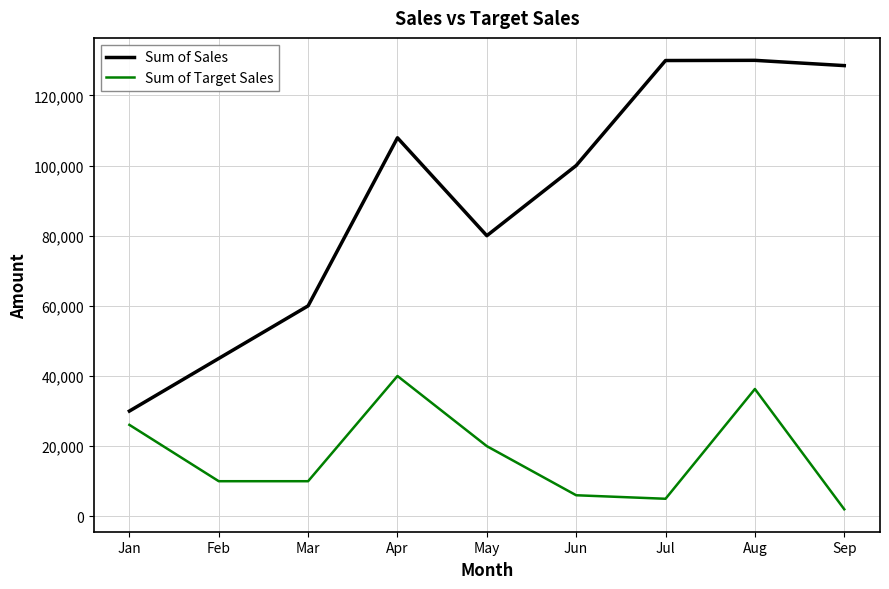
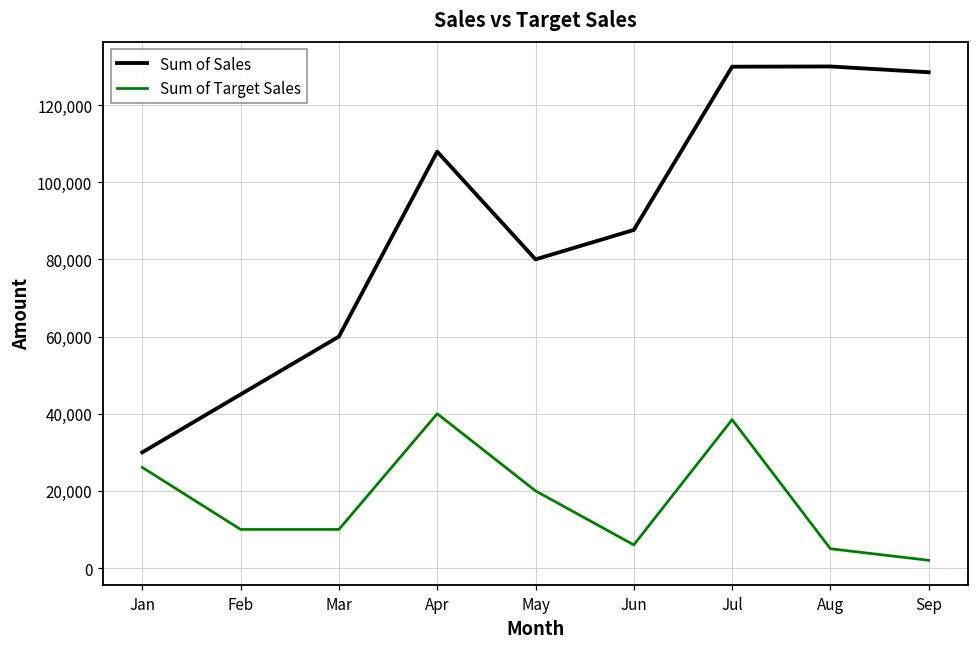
Sum of Sales, Jun: 100,000 -> 88,000
Sum of Target Sales, Jul: 5,000 -> 38,000
Sum of Target Sales, Aug: 36,000 -> 5,000
